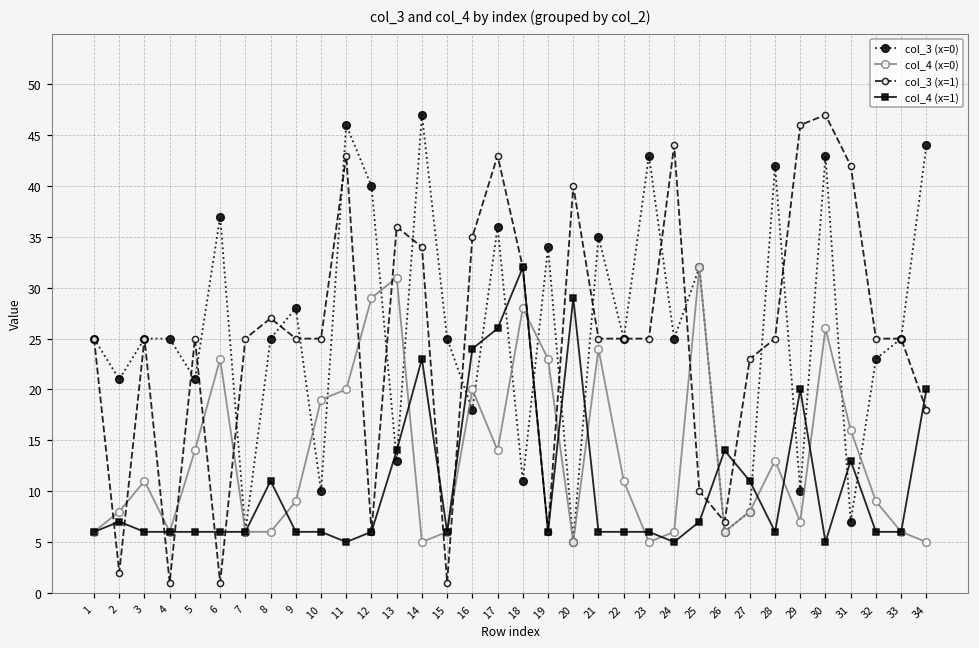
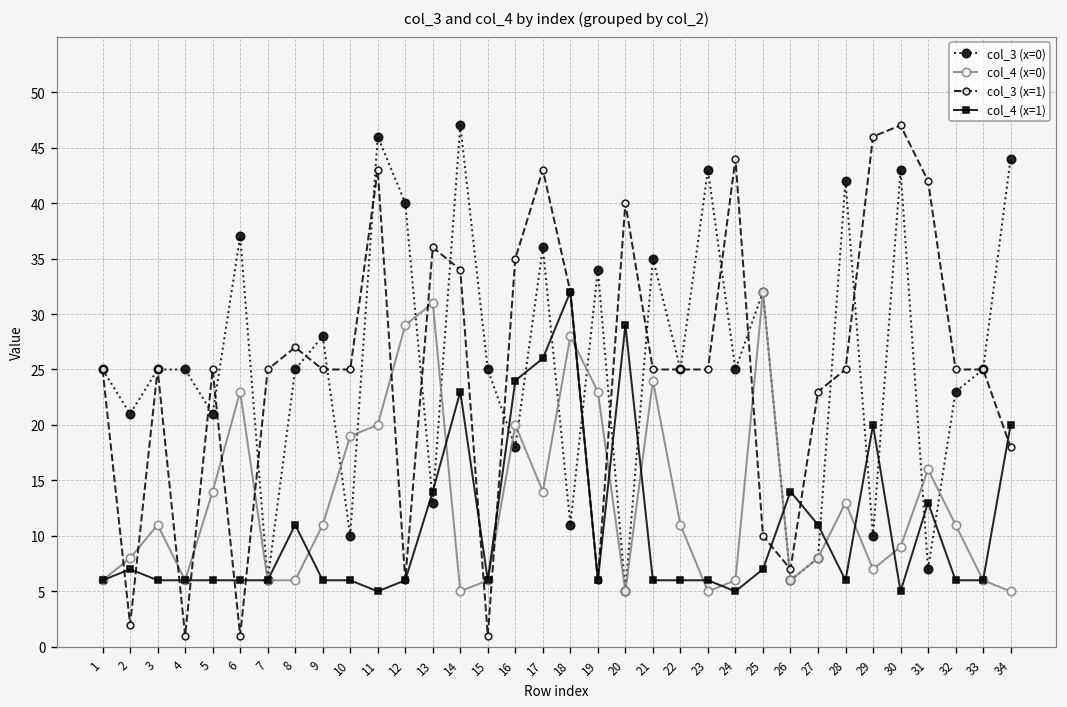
col_4 (x=0), 9: 9 -> 11
col_4 (x=0), 30: 26 -> 9
col_4 (x=0), 32: 9 -> 11
